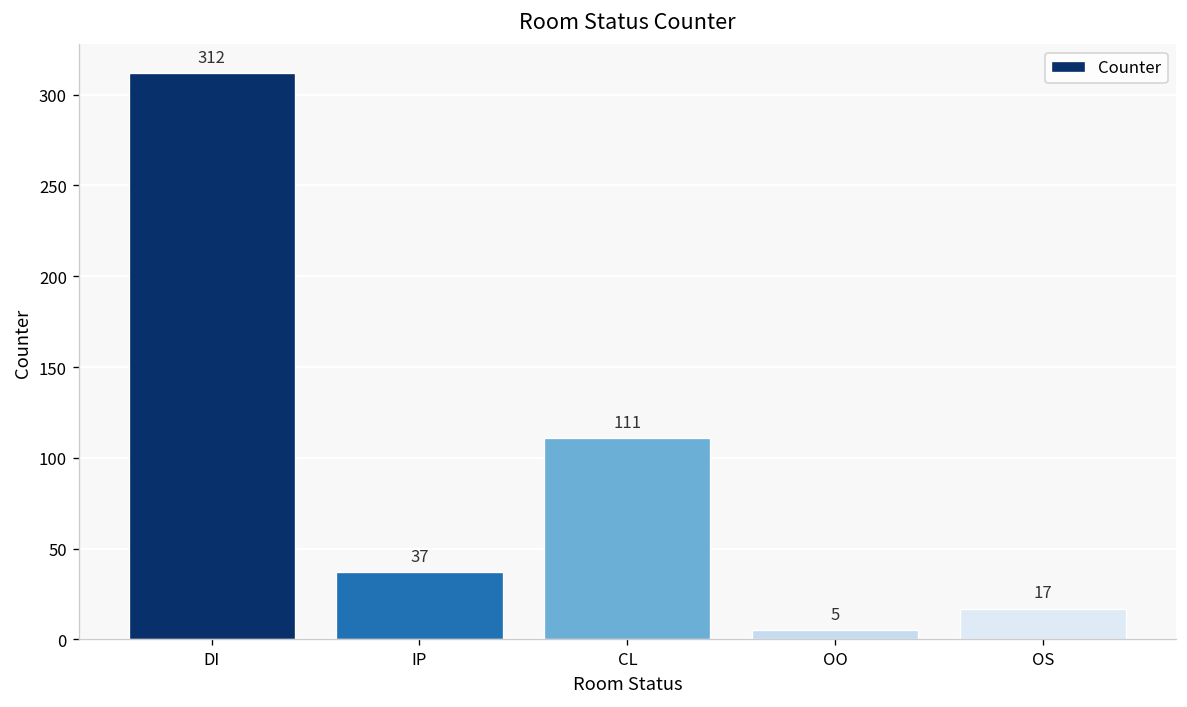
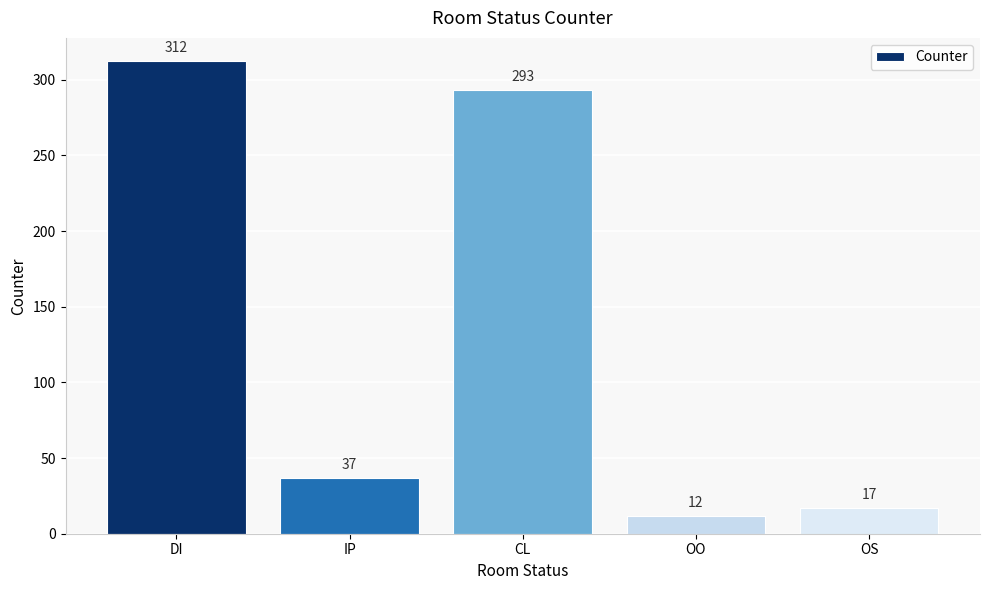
CL: 111 -> 293
OO: 5 -> 12
